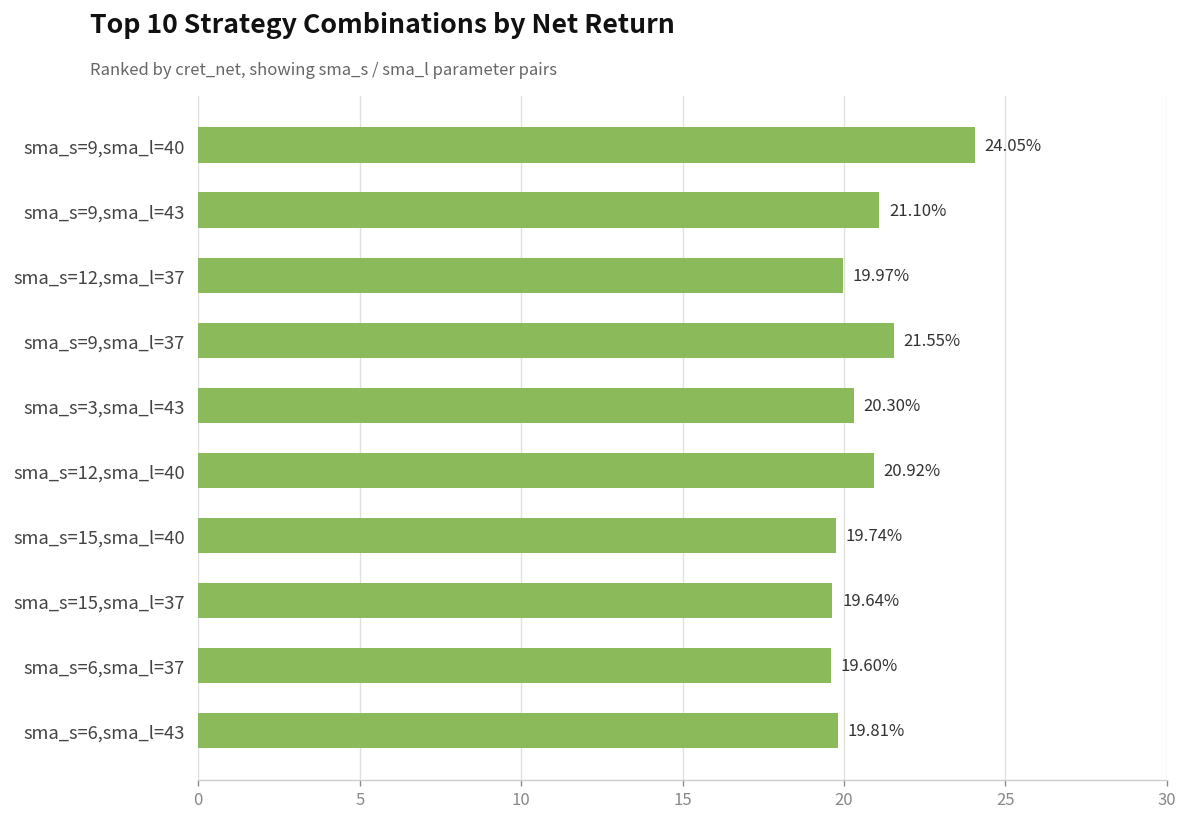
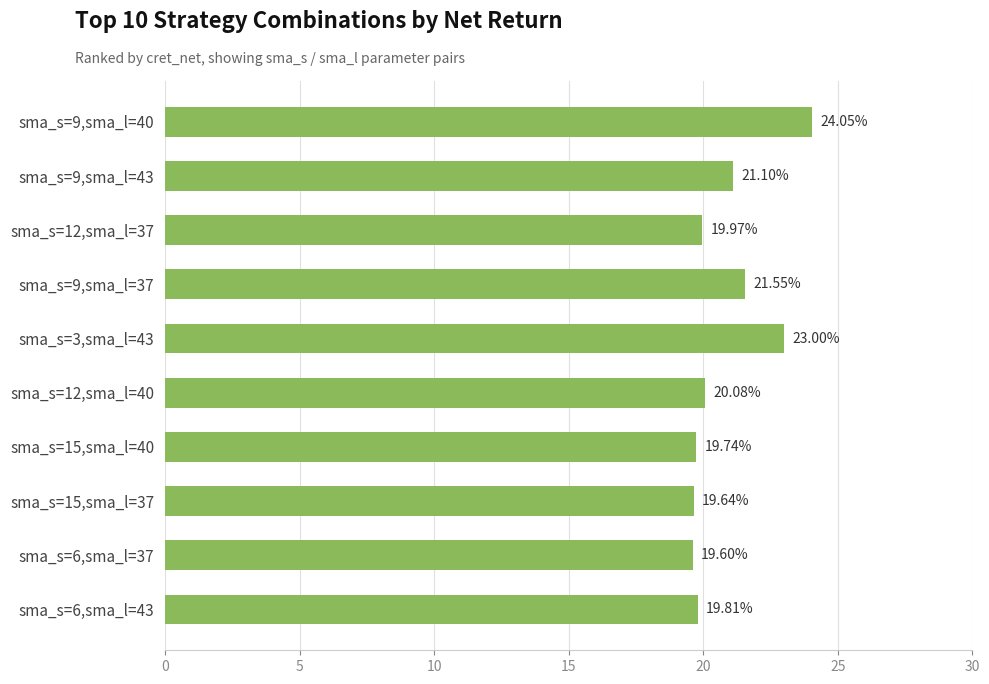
sma_s=3,sma_l=43: 20.30% -> 23.00%
sma_s=12,sma_l=40: 20.92% -> 20.08%
